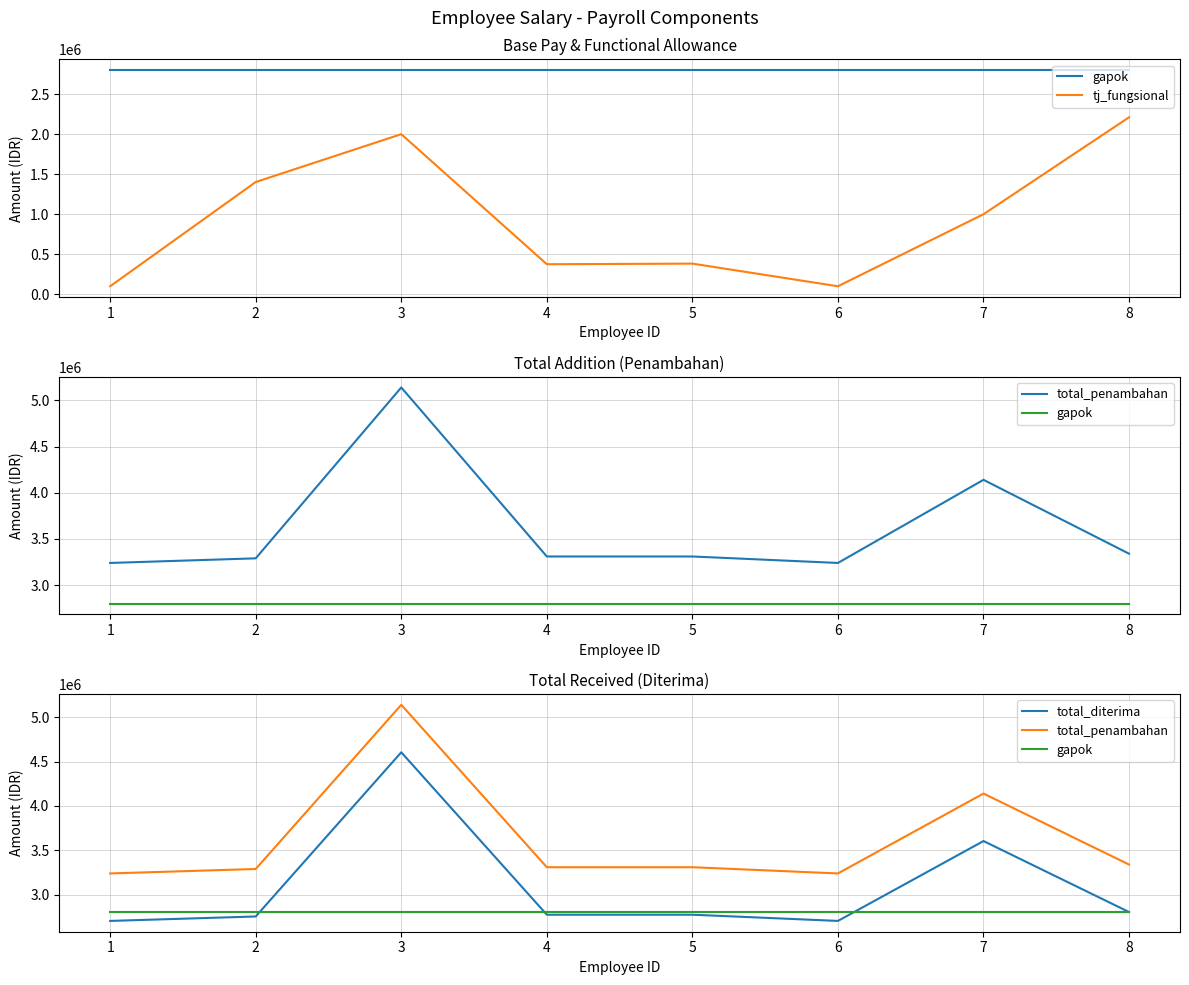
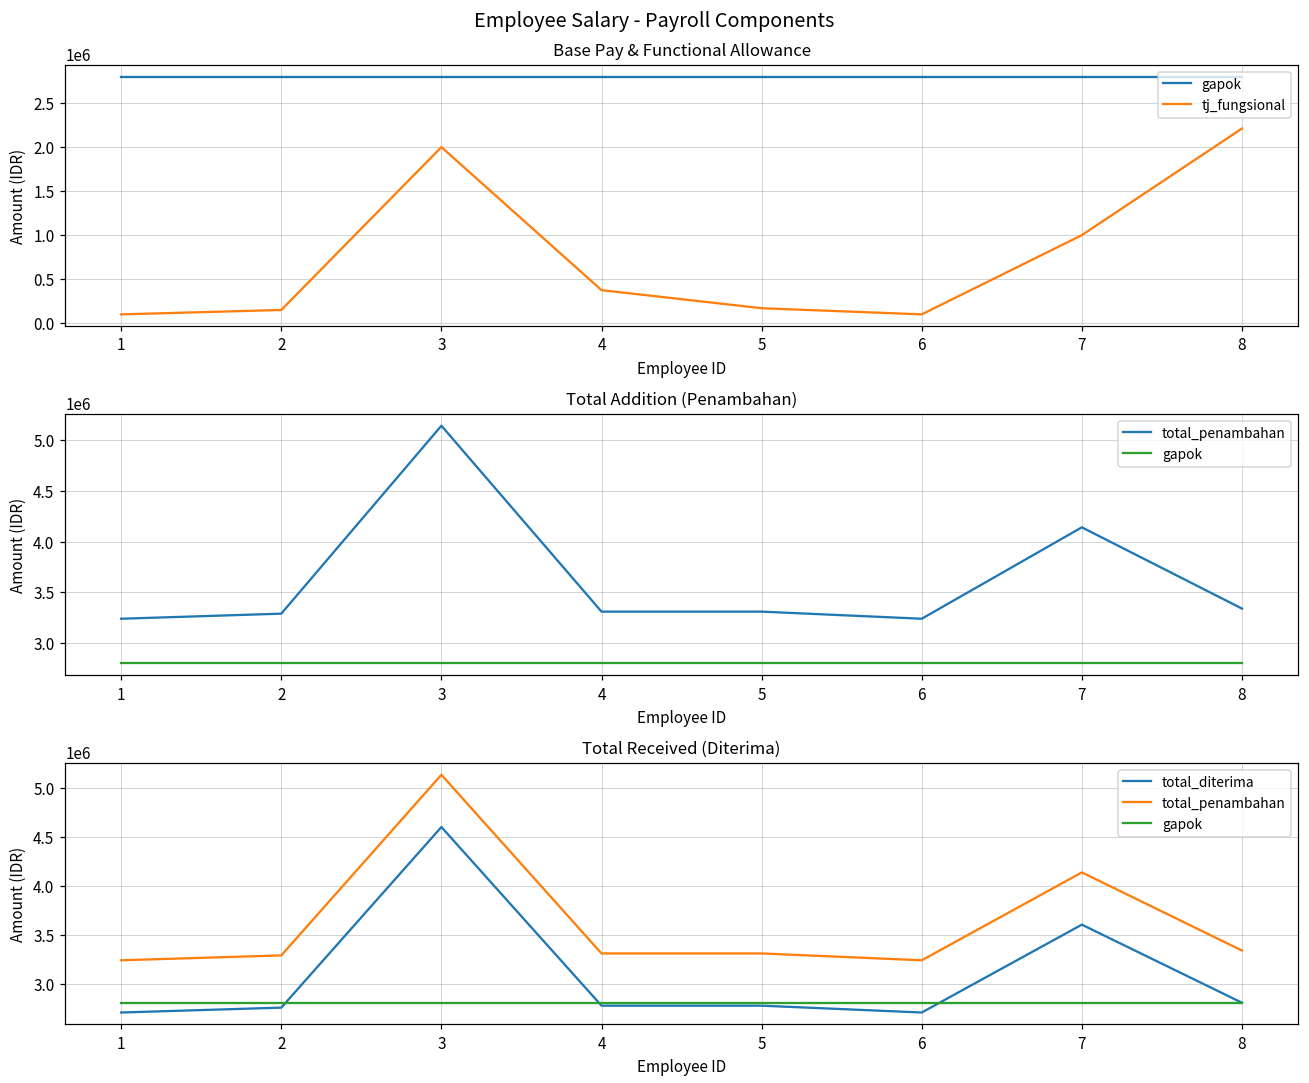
Base Pay & Functional Allowance, tj_fungsional, 2: 1400000 -> 200000
Base Pay & Functional Allowance, tj_fungsional, 5: 400000 -> 200000
